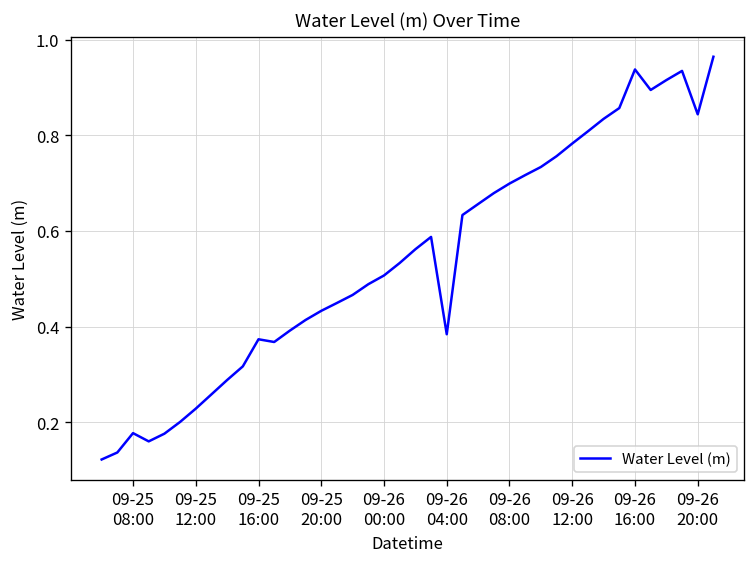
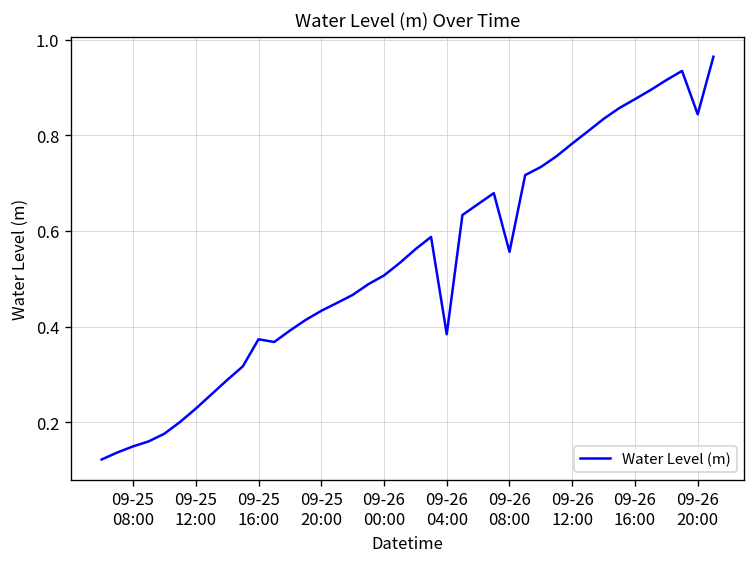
09-25 08:00: 0.18 -> 0.15
09-26 08:00: 0.70 -> 0.56
09-26 16:00: 0.94 -> 0.88
